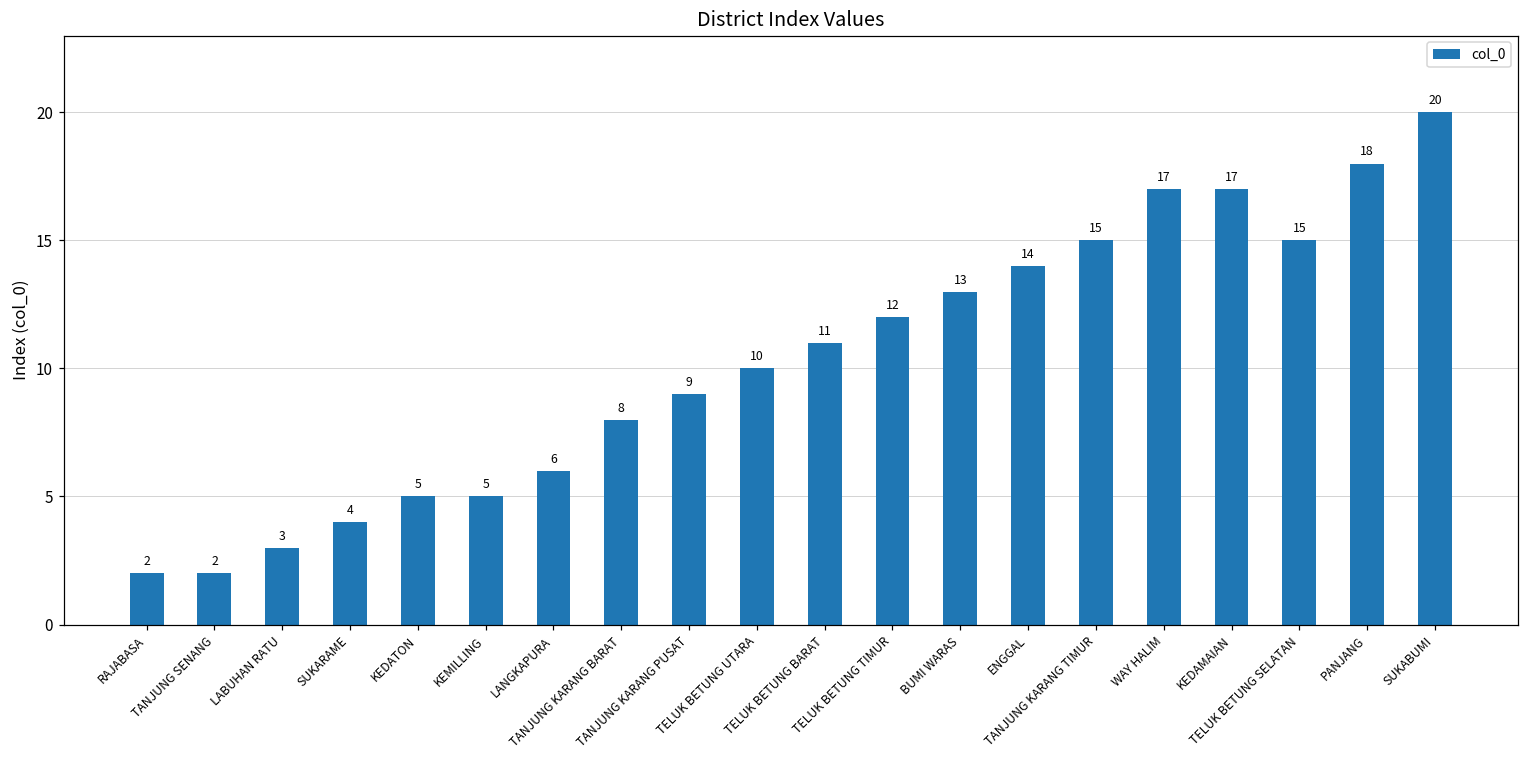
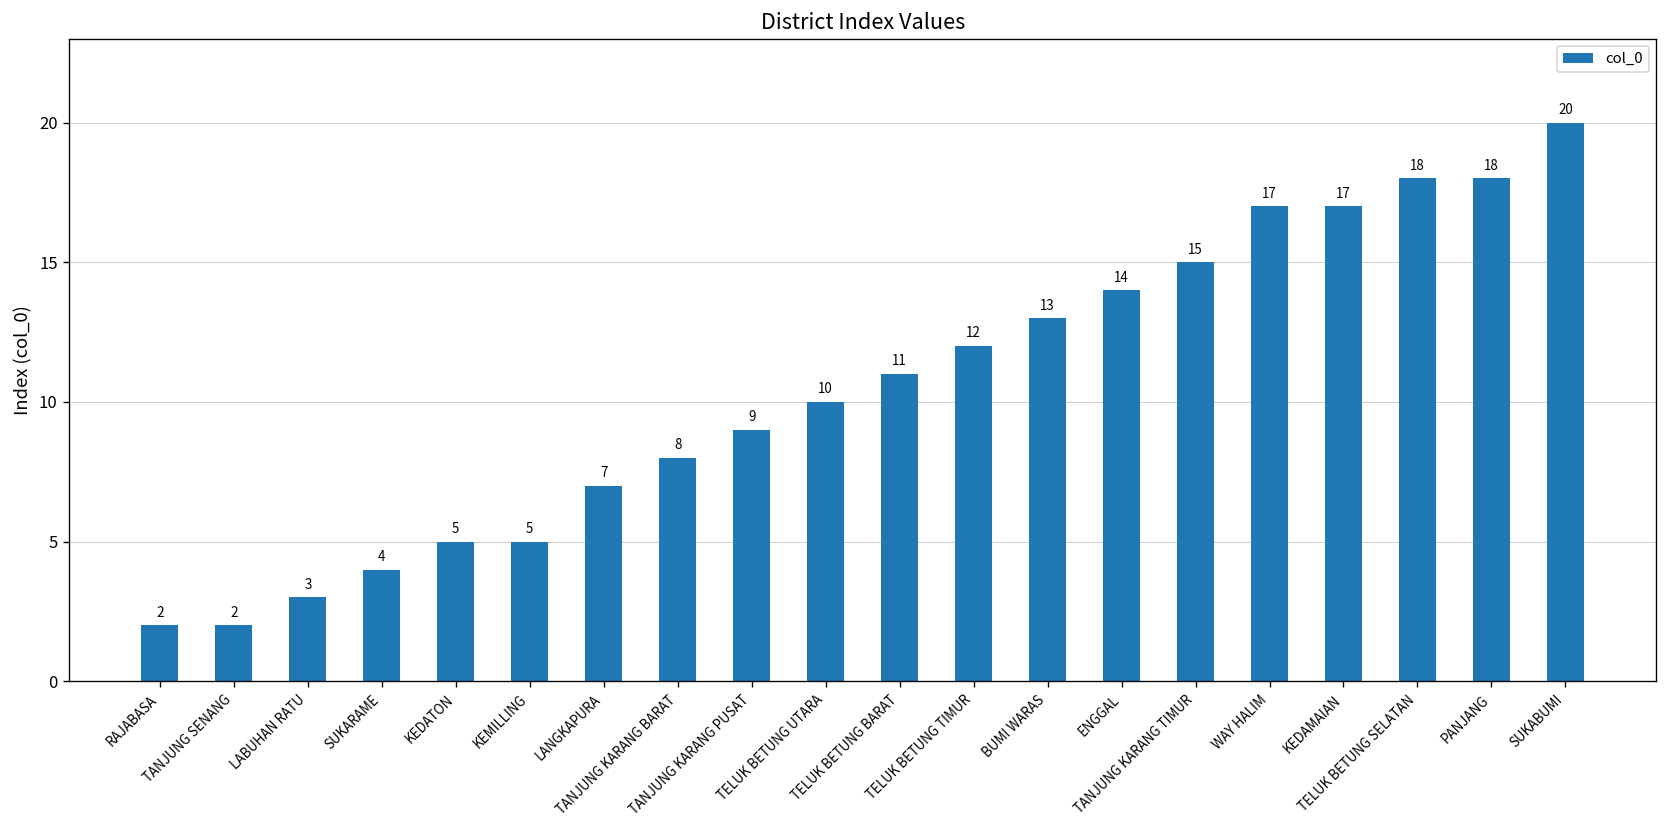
LANGKAPURA: 6 -> 7
TELUK BETUNG SELATAN: 15 -> 18
